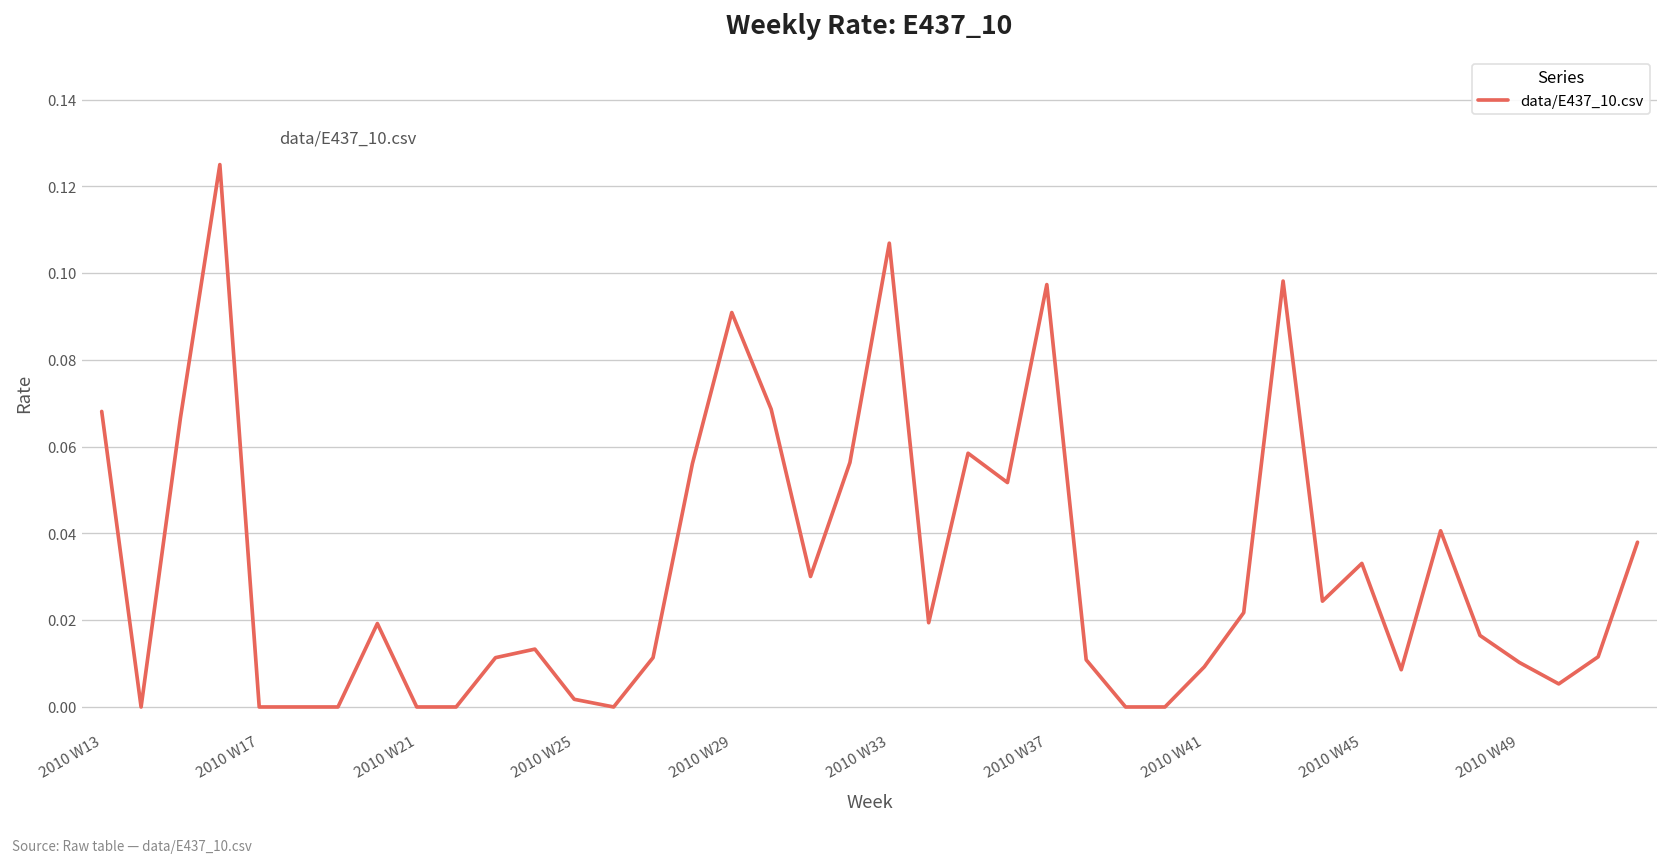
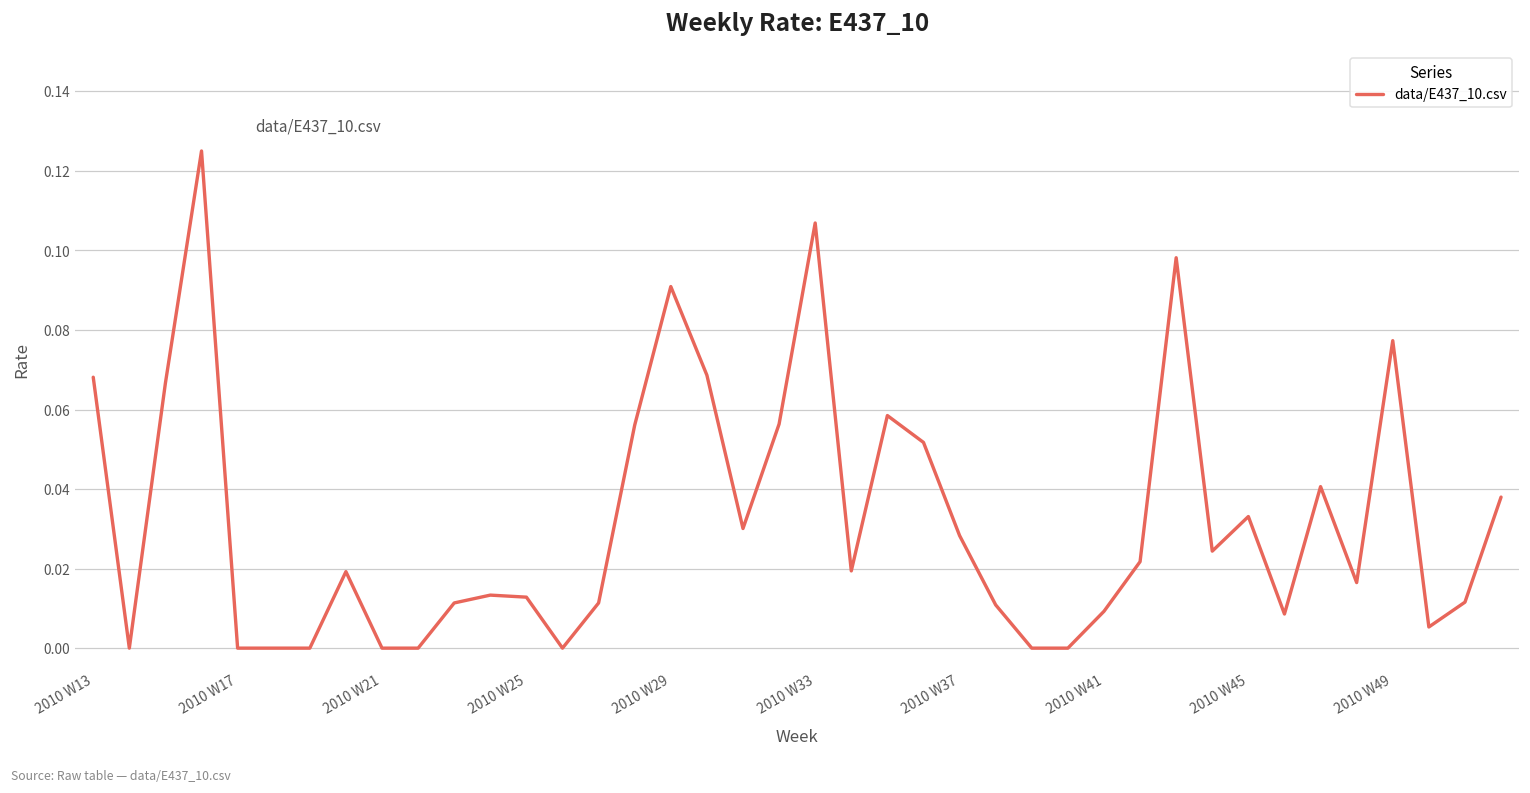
2010 W25: 0.002 -> 0.013
2010 W37: 0.097 -> 0.028
2010 W49: 0.010 -> 0.077
